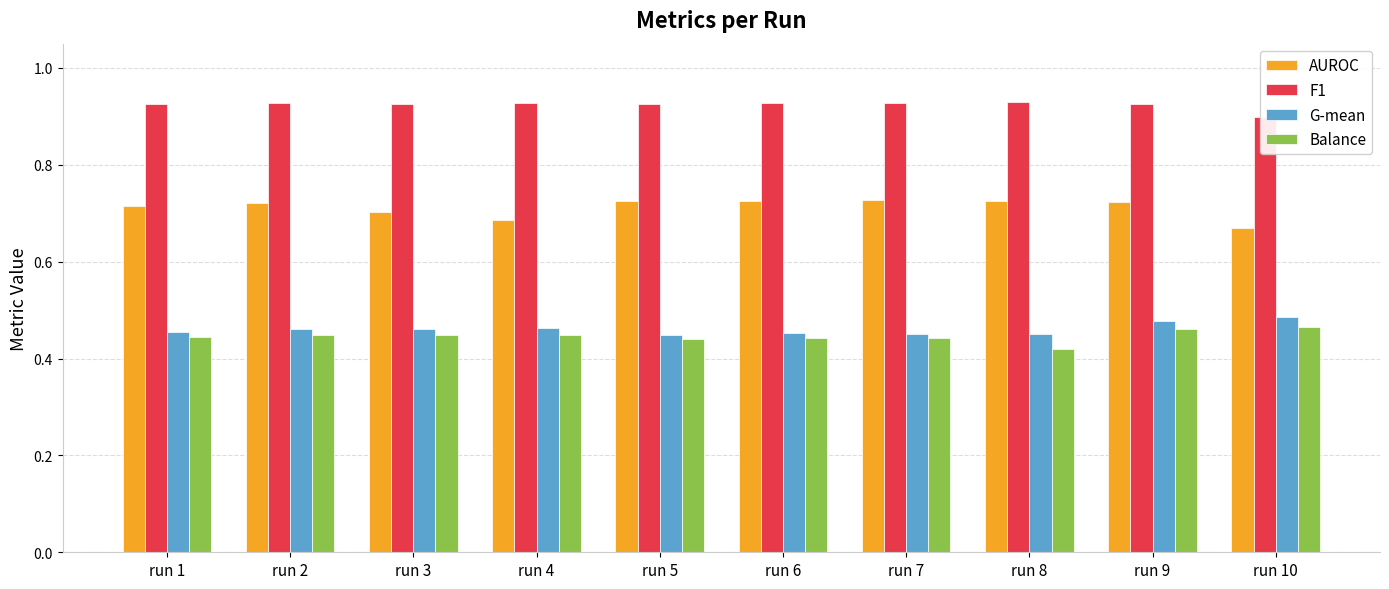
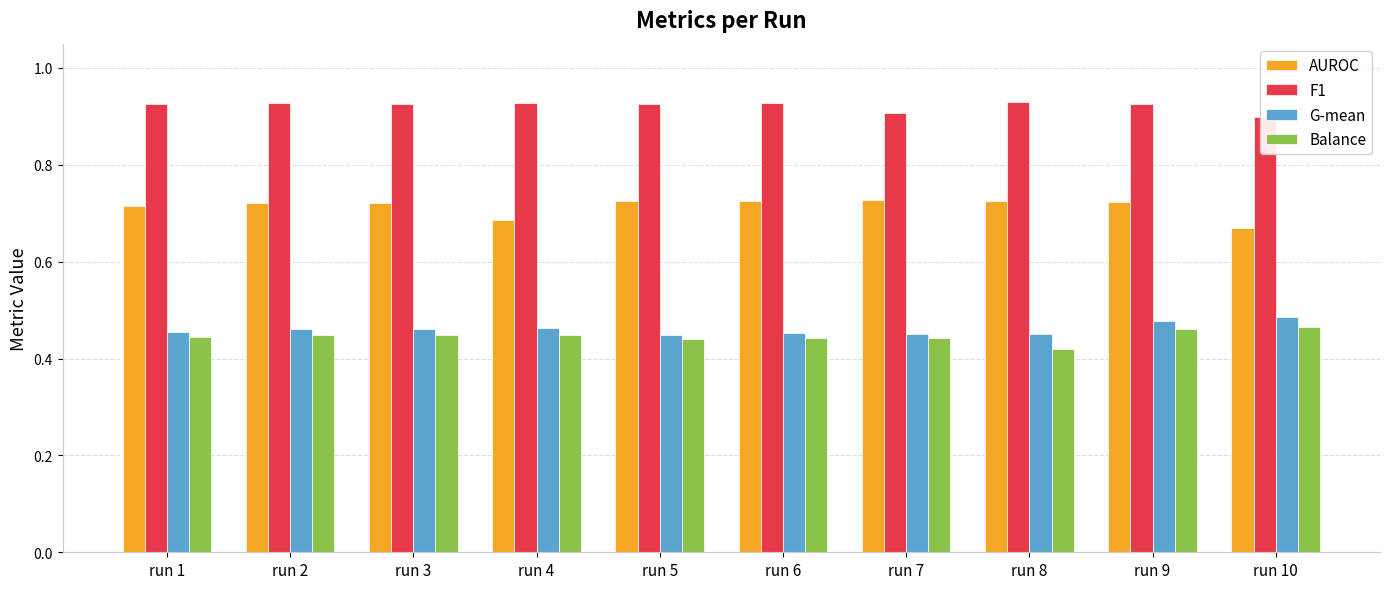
AUROC, run 3: 0.70 -> 0.72
F1, run 7: 0.93 -> 0.91
